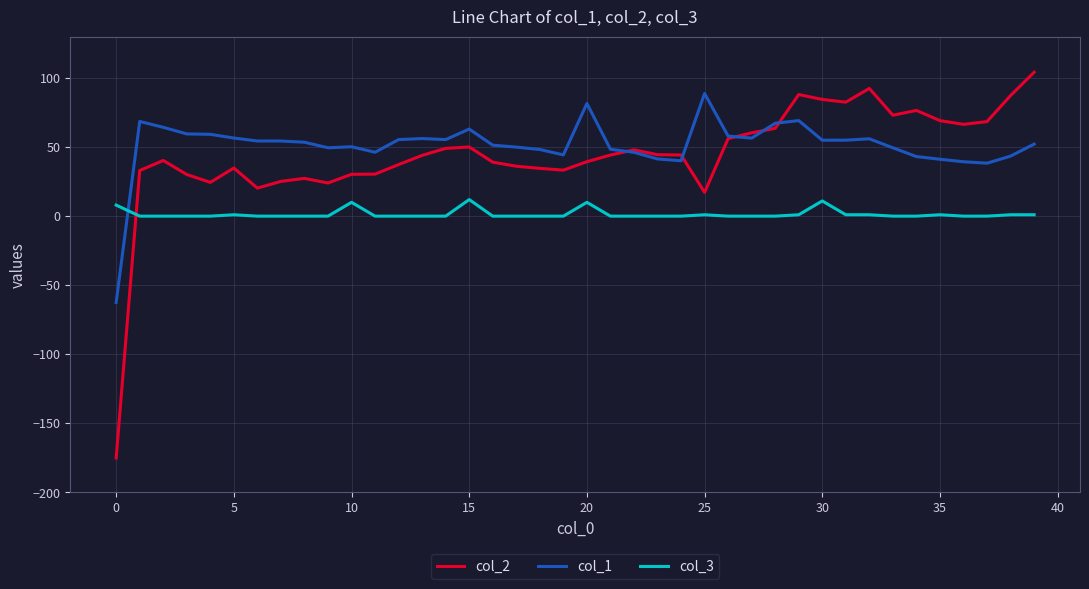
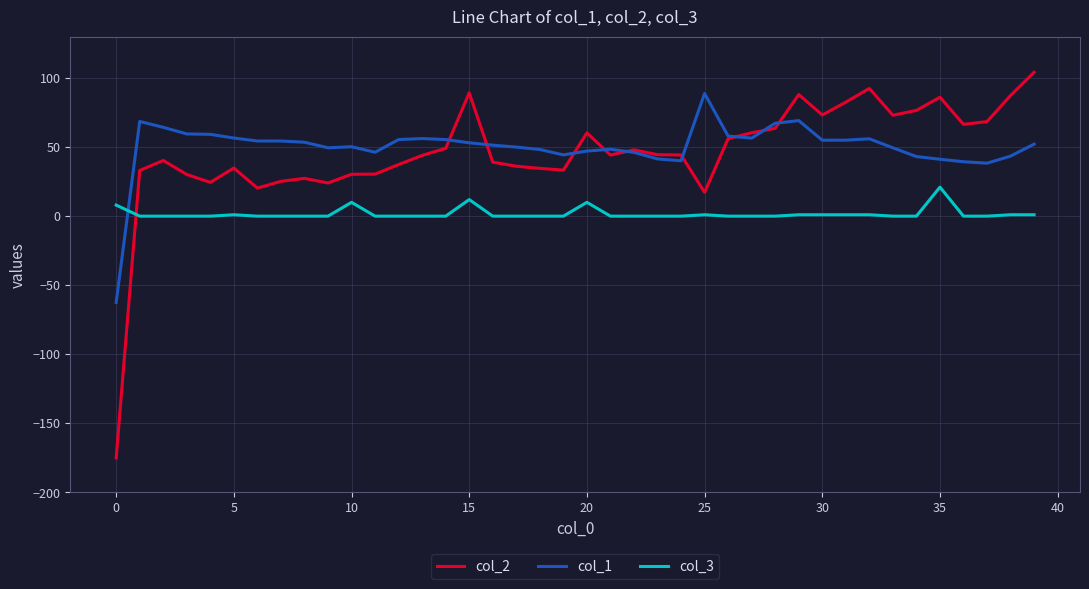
col_2, 15: 50 -> 89
col_1, 15: 63 -> 53
col_2, 20: 39 -> 60
col_1, 20: 82 -> 47
col_2, 30: 85 -> 73
col_3, 30: 11 -> 1
col_2, 35: 69 -> 86
col_3, 35: 1 -> 21
